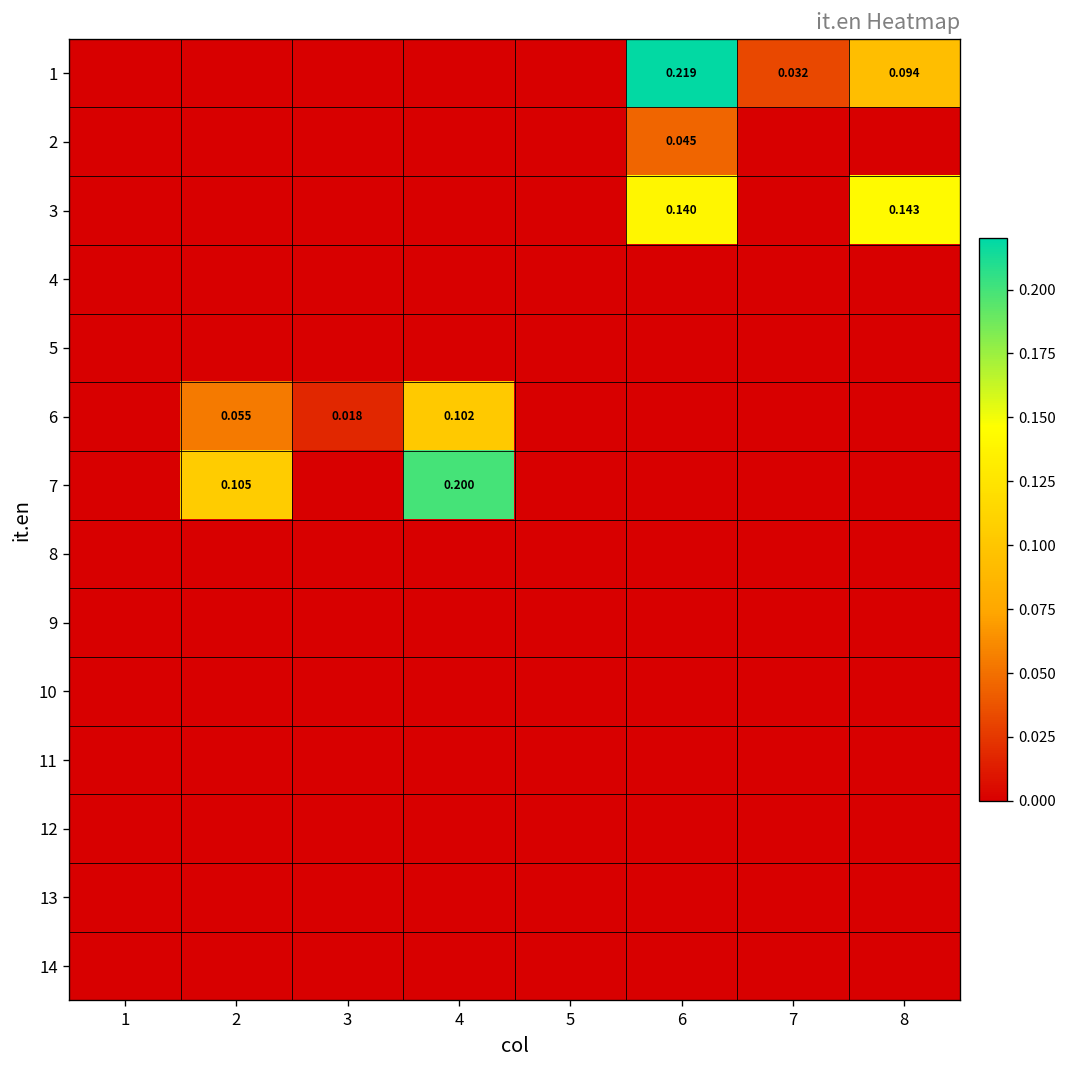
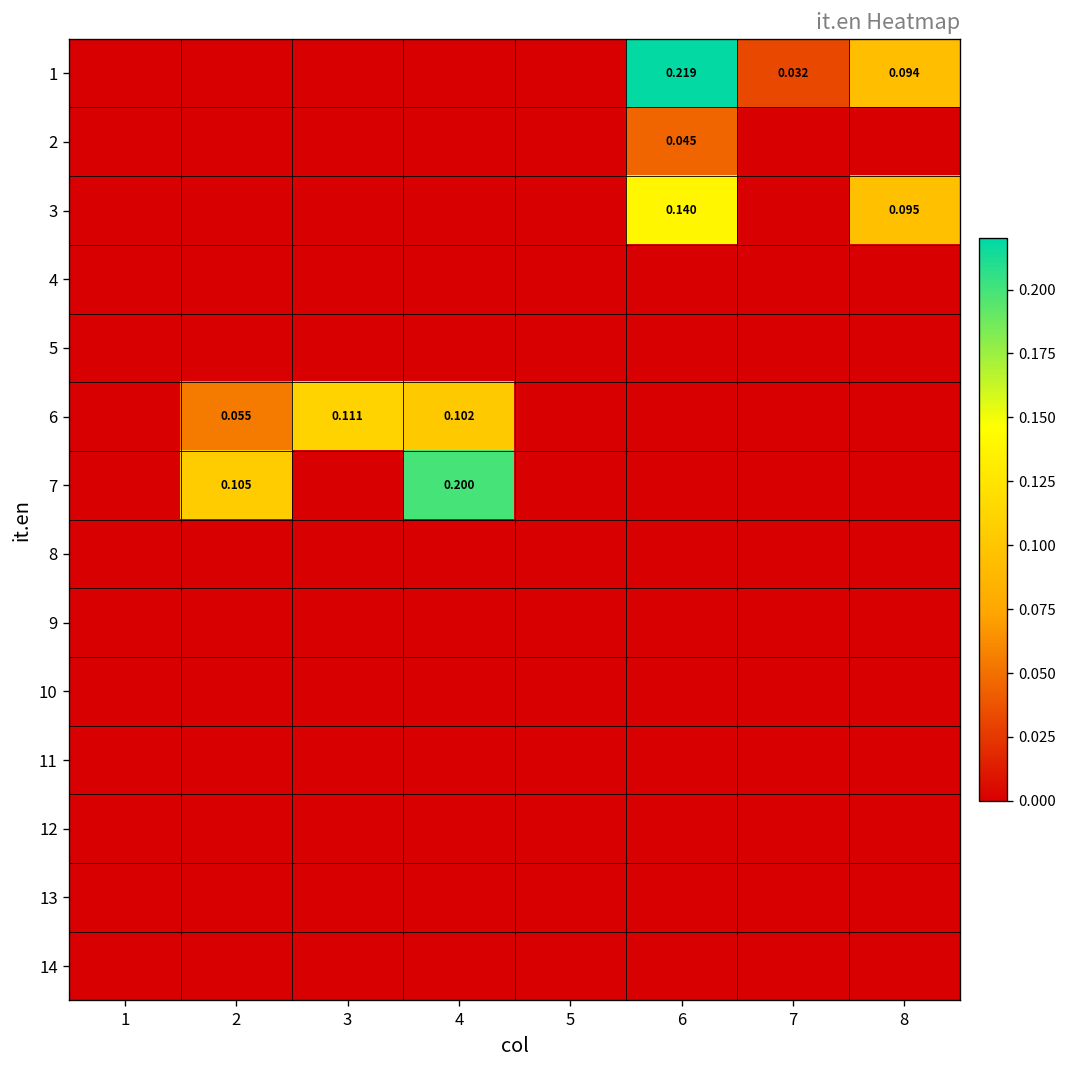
3, 8: 0.143 -> 0.095
6, 3: 0.018 -> 0.111
